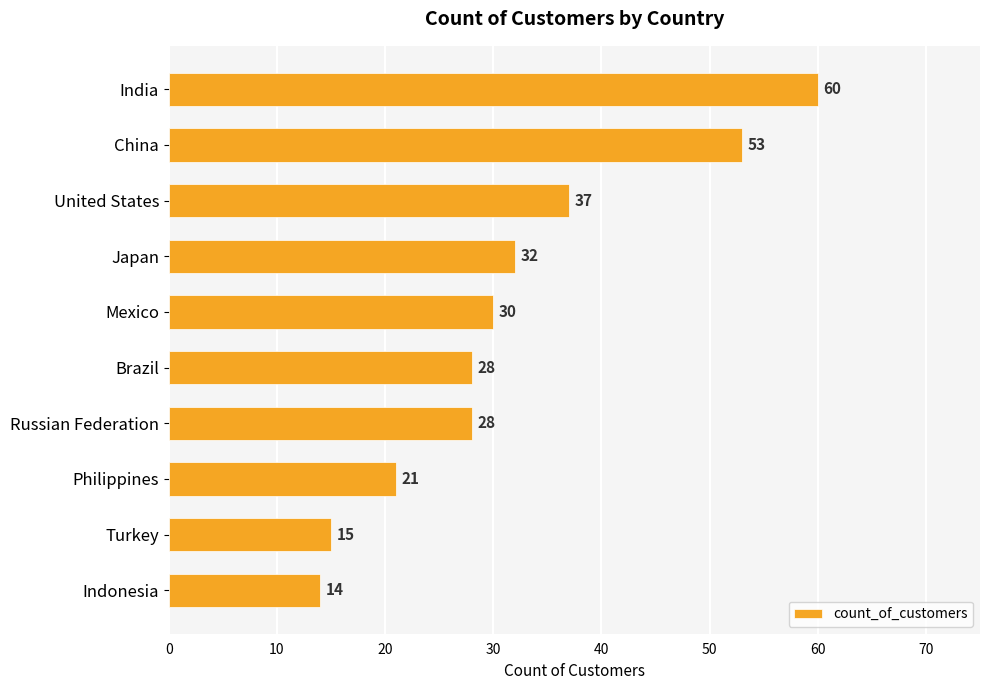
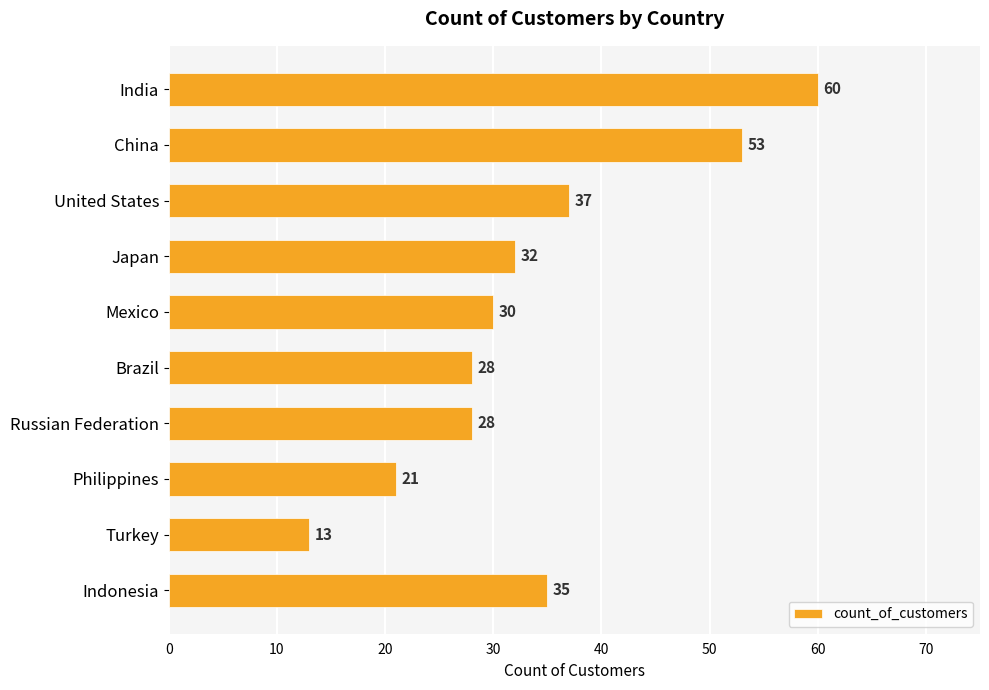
Turkey: 15 -> 13
Indonesia: 14 -> 35
